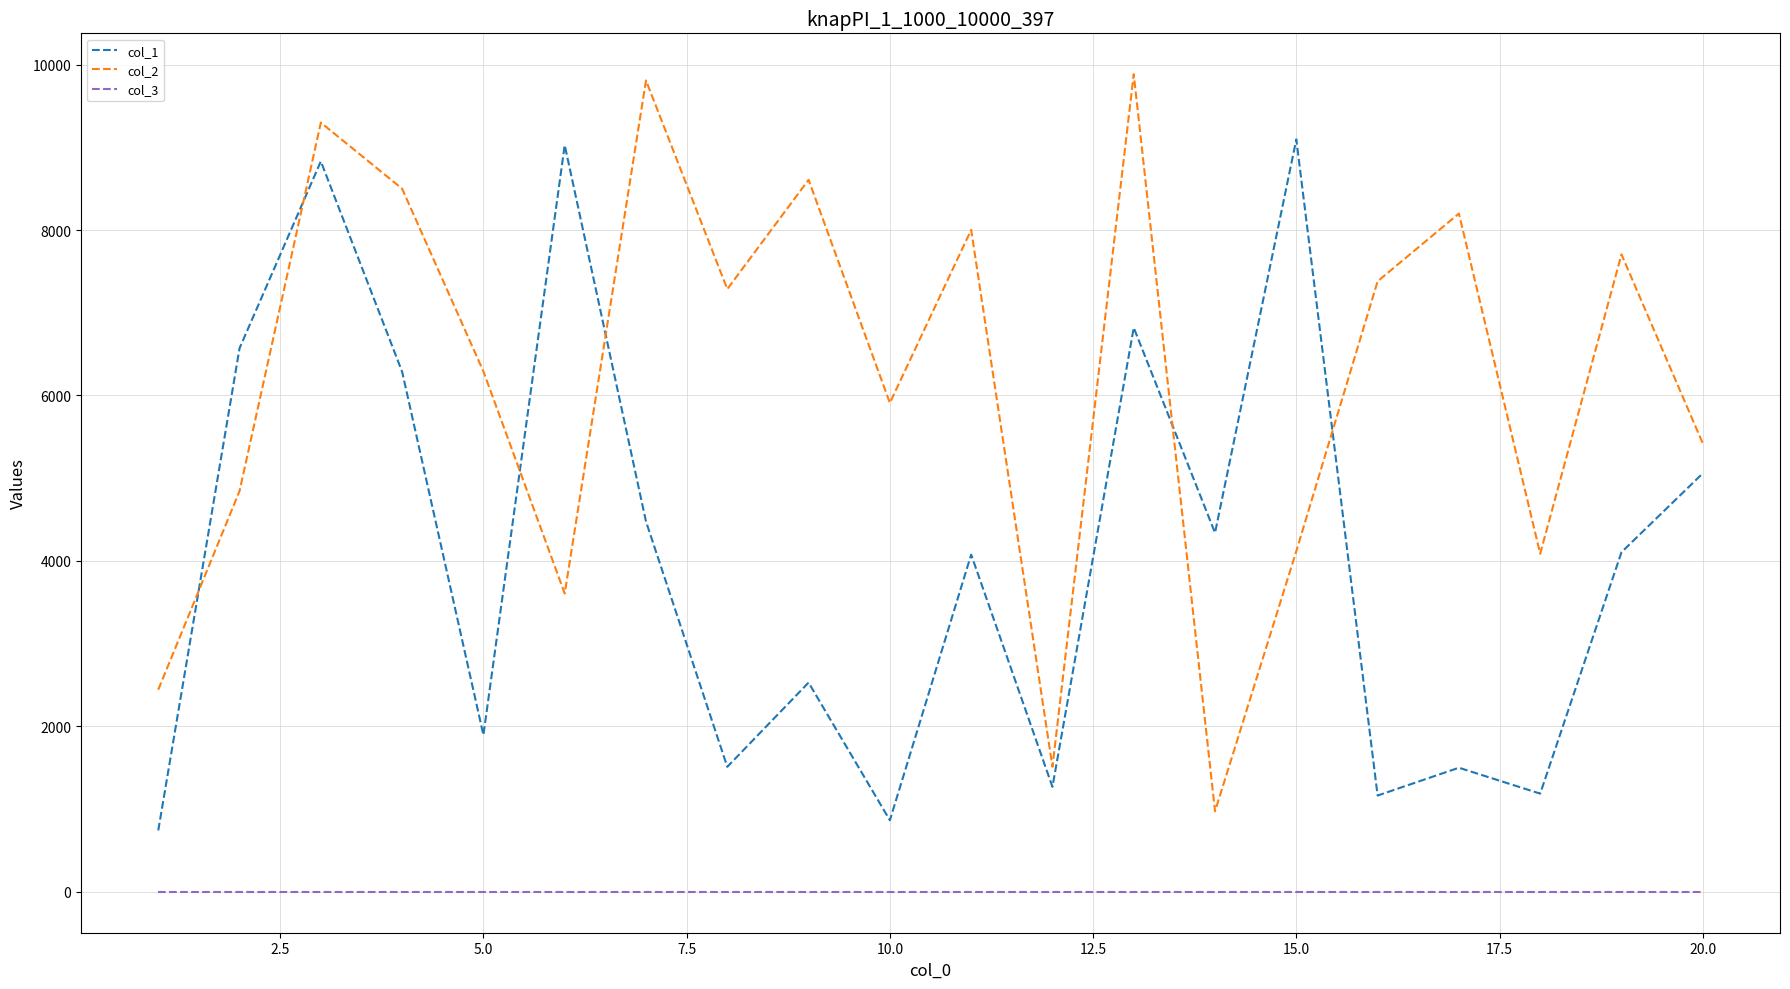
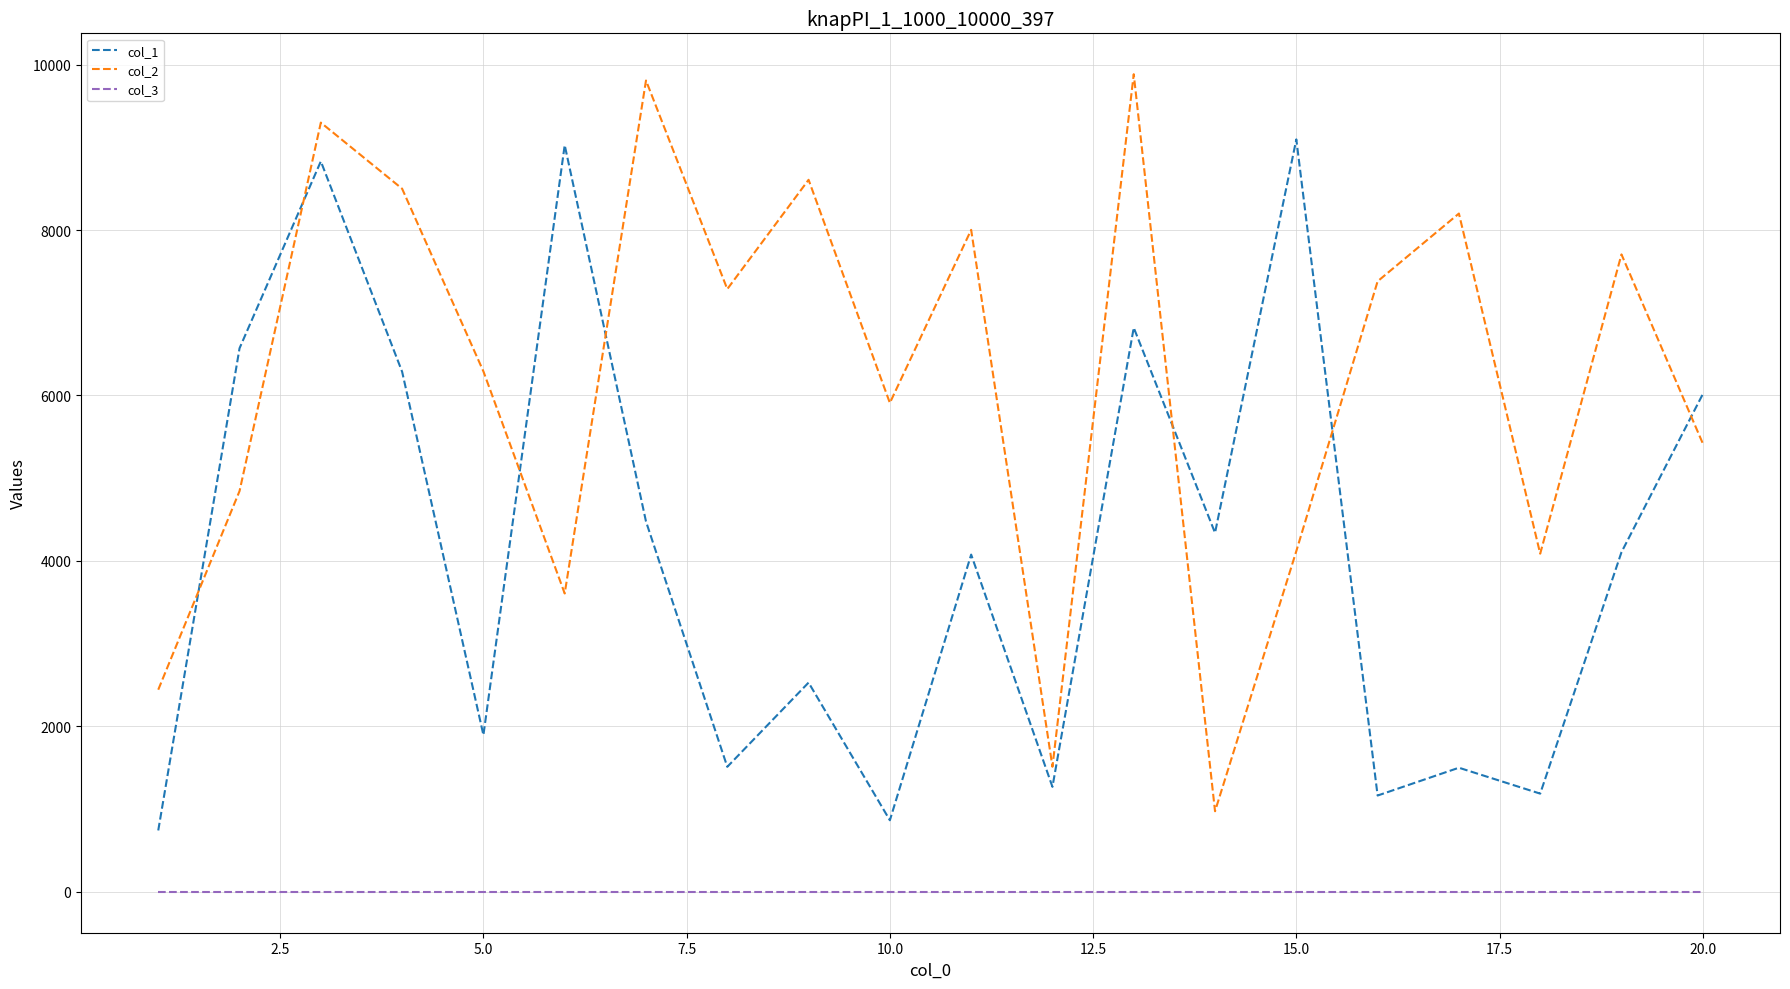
col_1, 20.0: 5100 -> 6000
